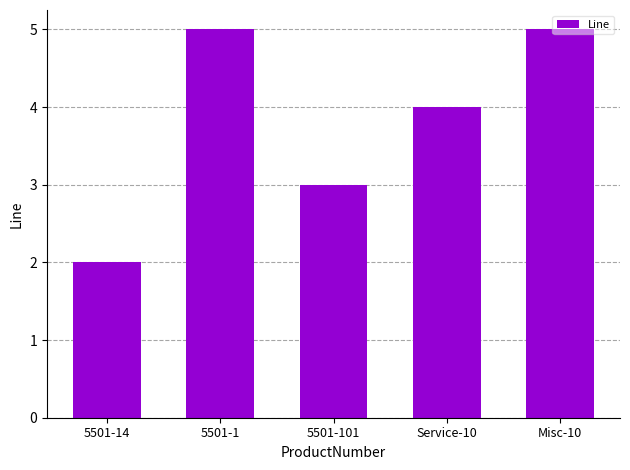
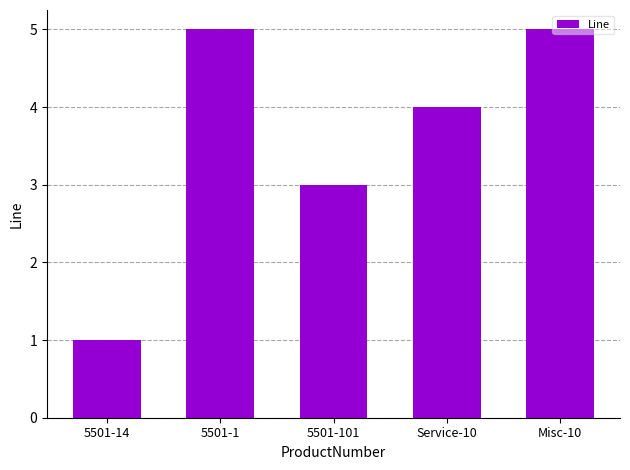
5501-14: 2 -> 1
